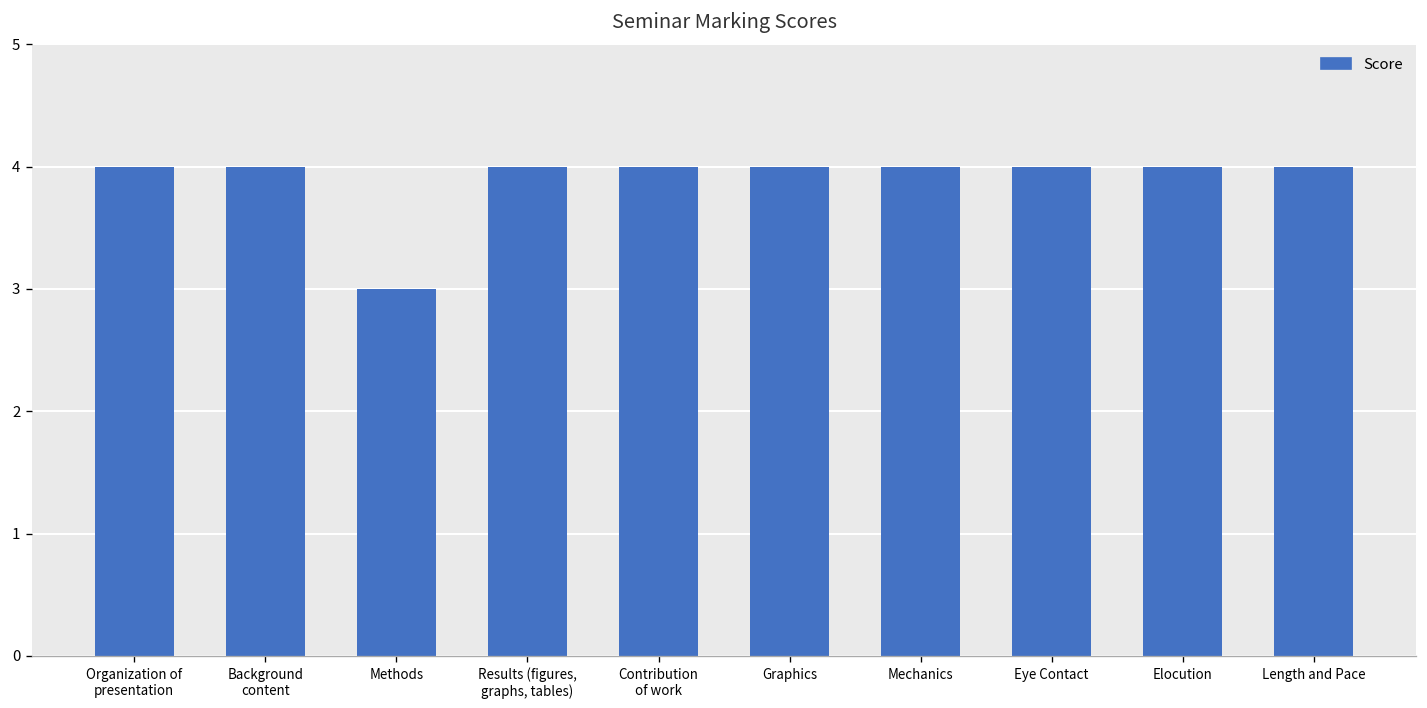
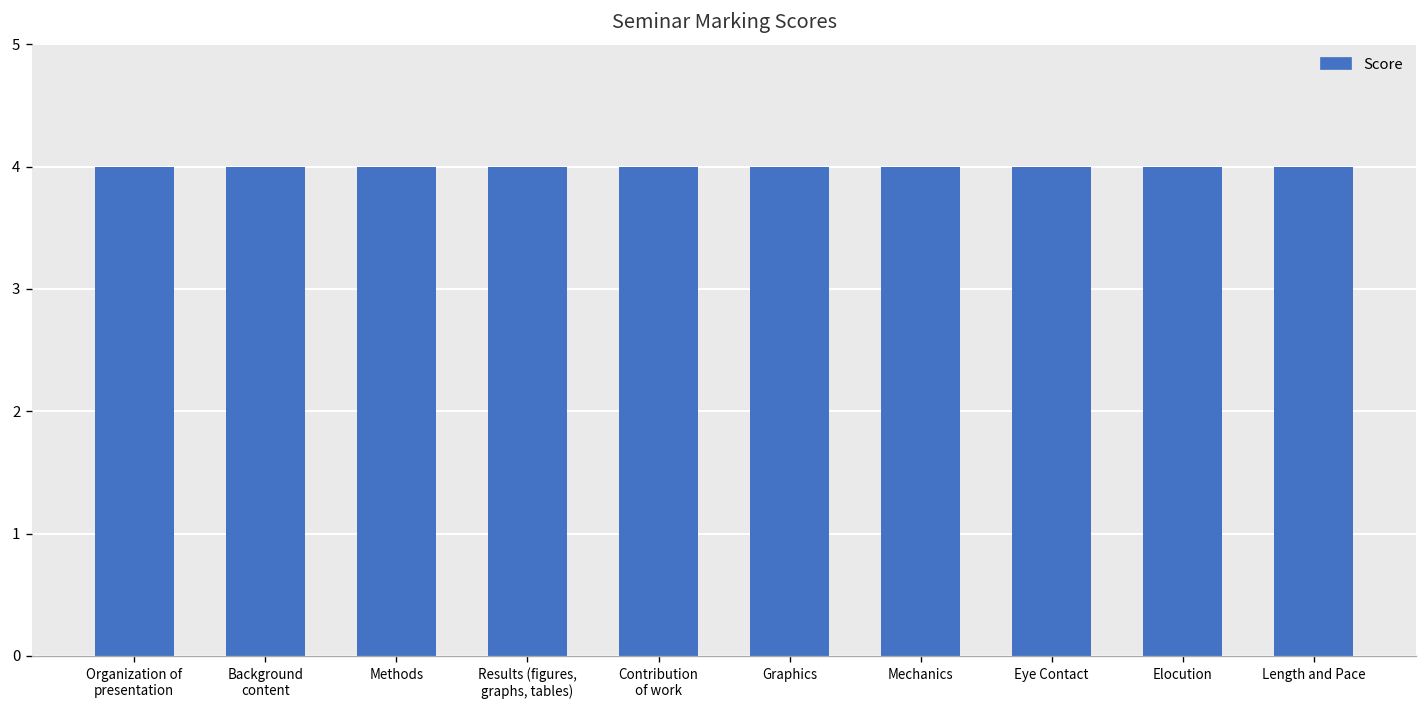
Methods: 3 -> 4
